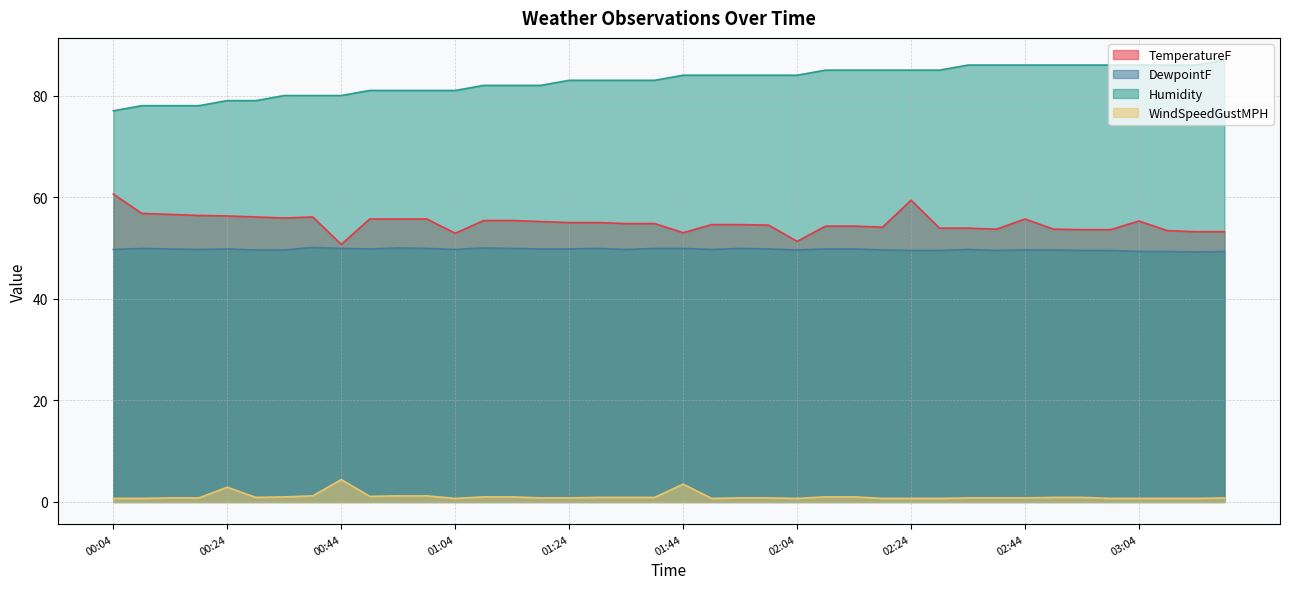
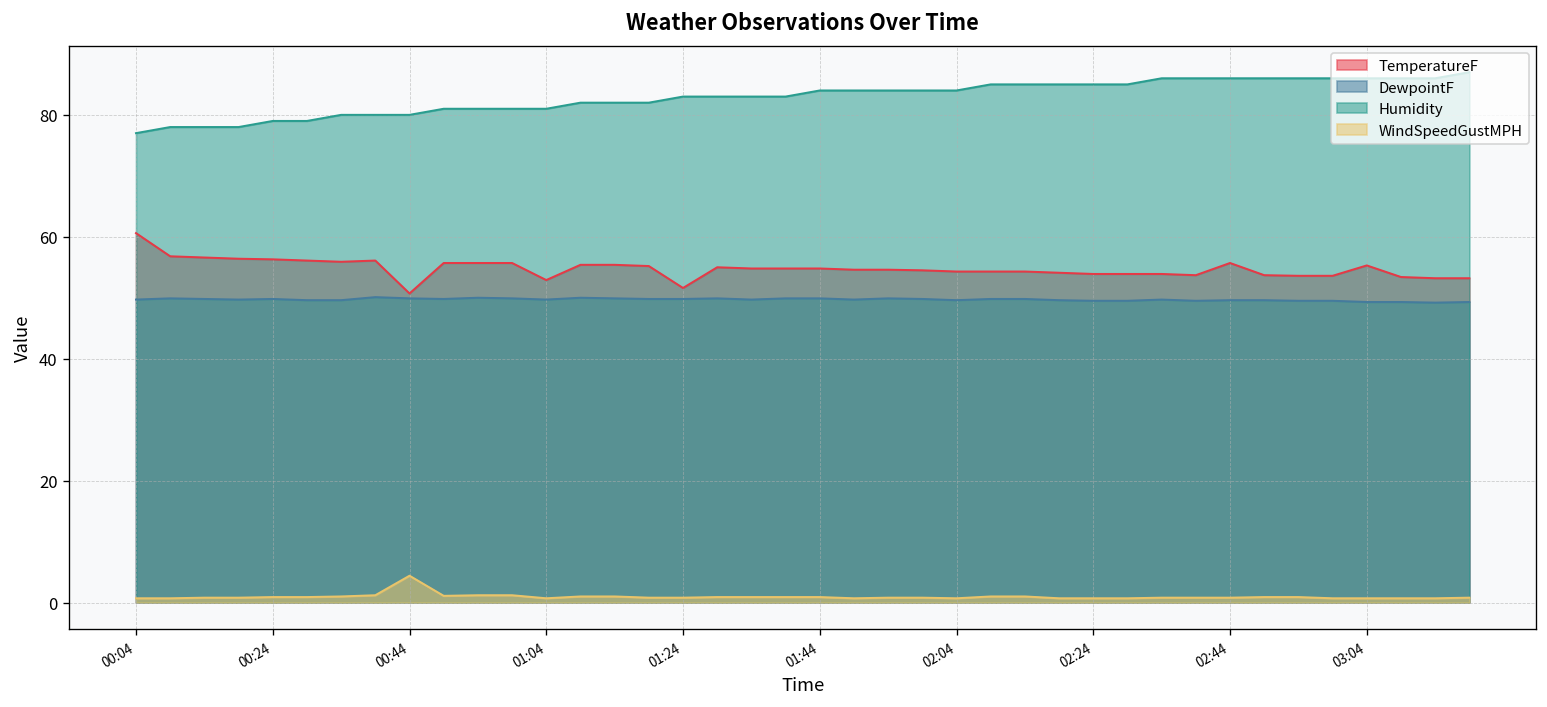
WindSpeedGustMPH, 00:24: 3 -> 1
TemperatureF, 01:24: 55 -> 52
TemperatureF, 01:44: 53 -> 55
WindSpeedGustMPH, 01:44: 4 -> 1
TemperatureF, 02:04: 51 -> 54
TemperatureF, 02:24: 59 -> 54
